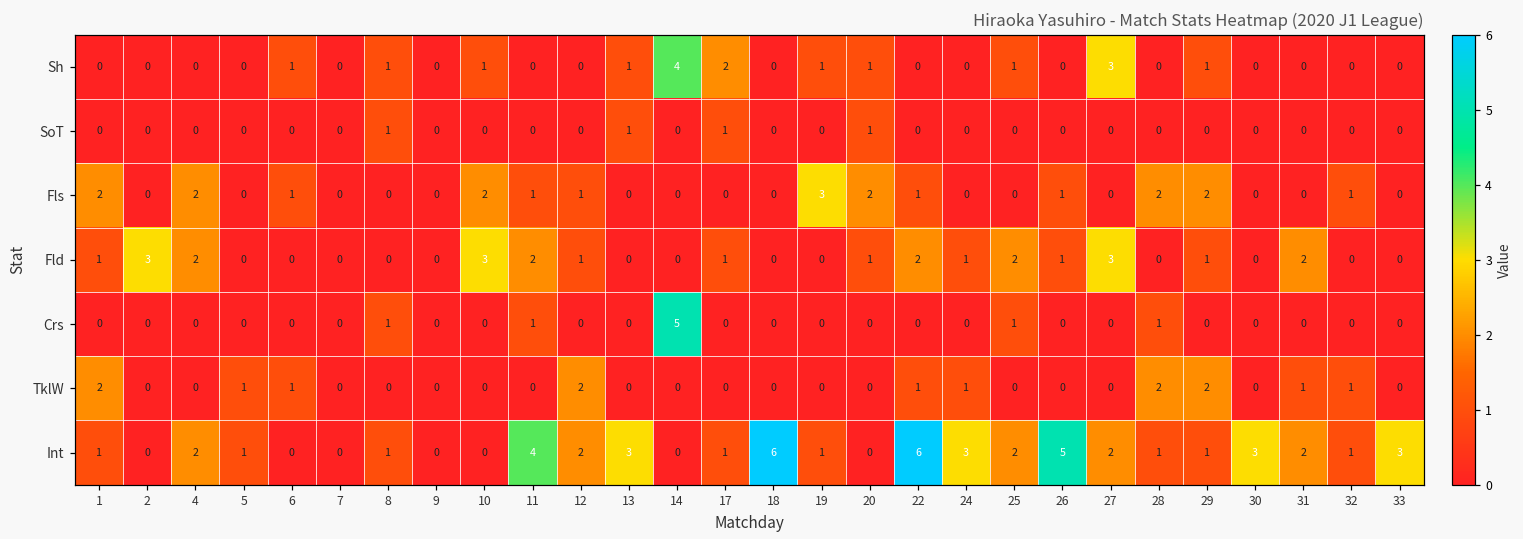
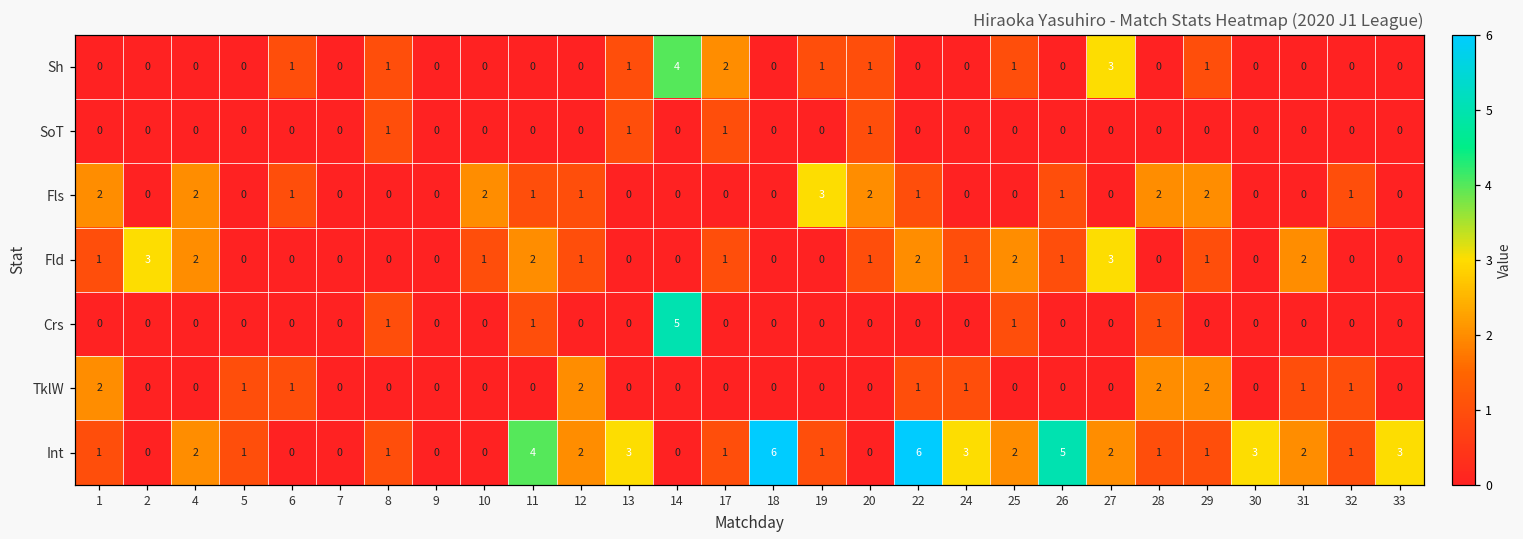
Sh, 10: 1 -> 0
Fld, 10: 3 -> 1
